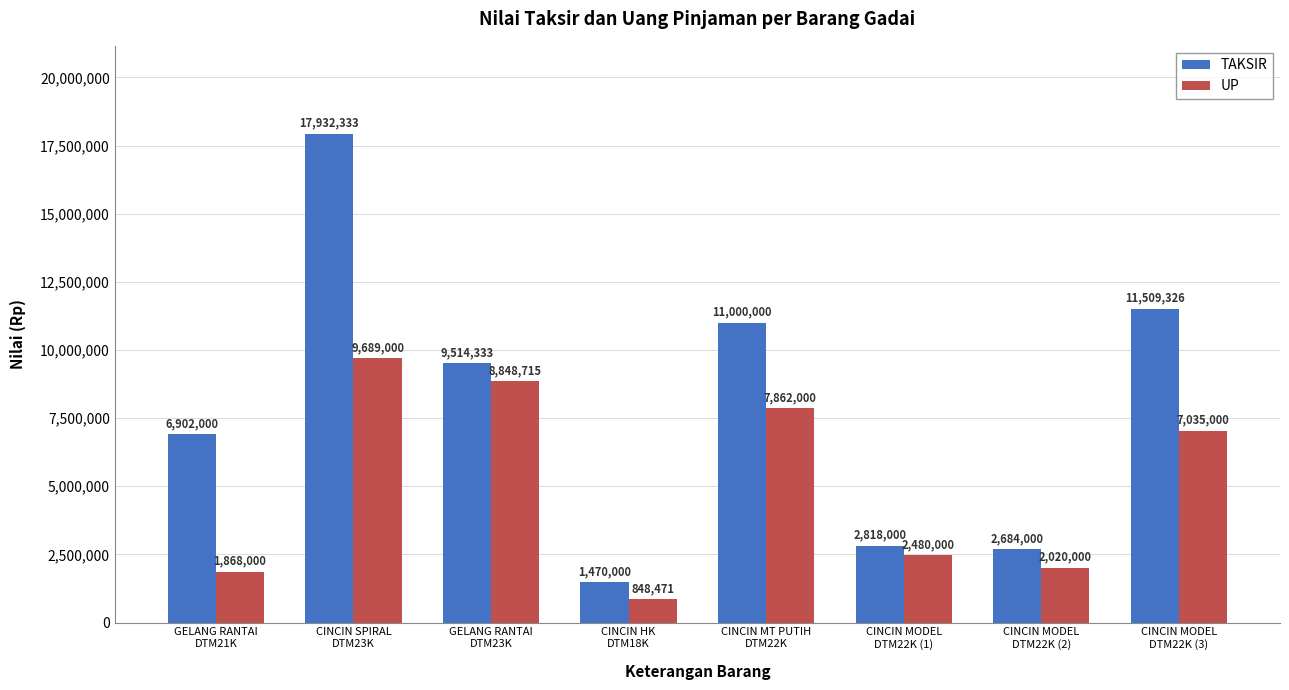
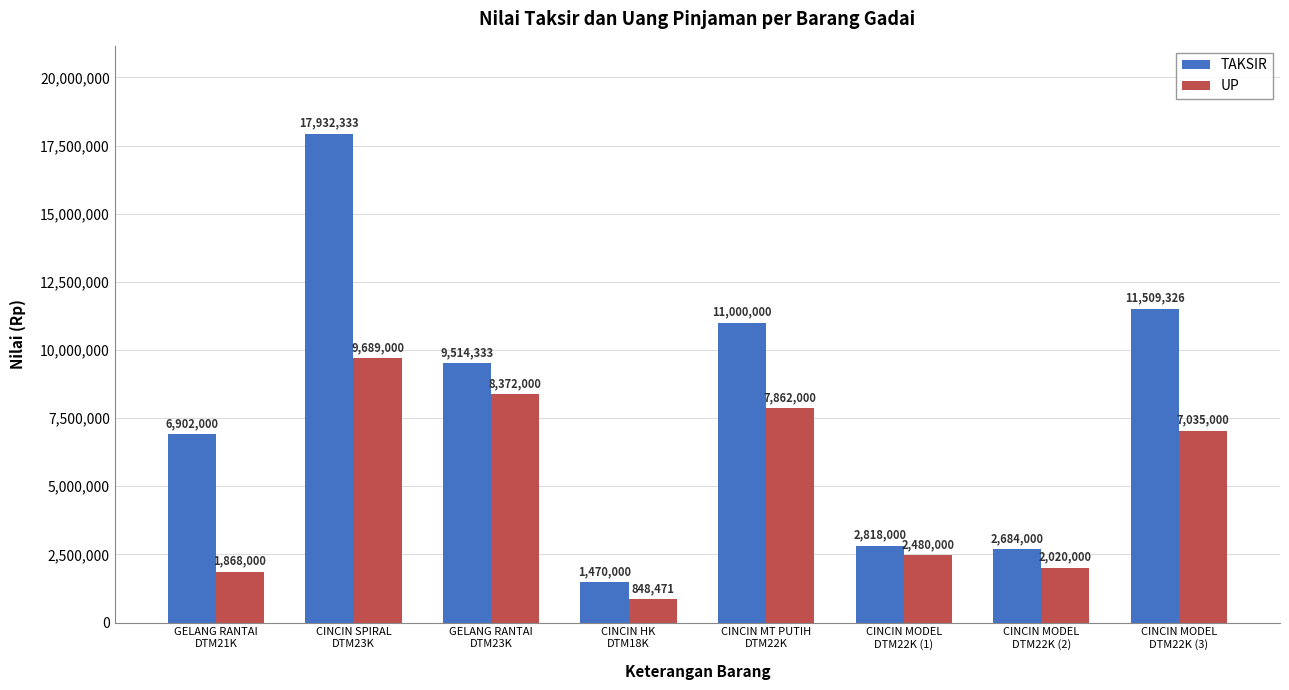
UP, GELANG RANTAI DTM23K: 8,848,715 -> 8,372,000
